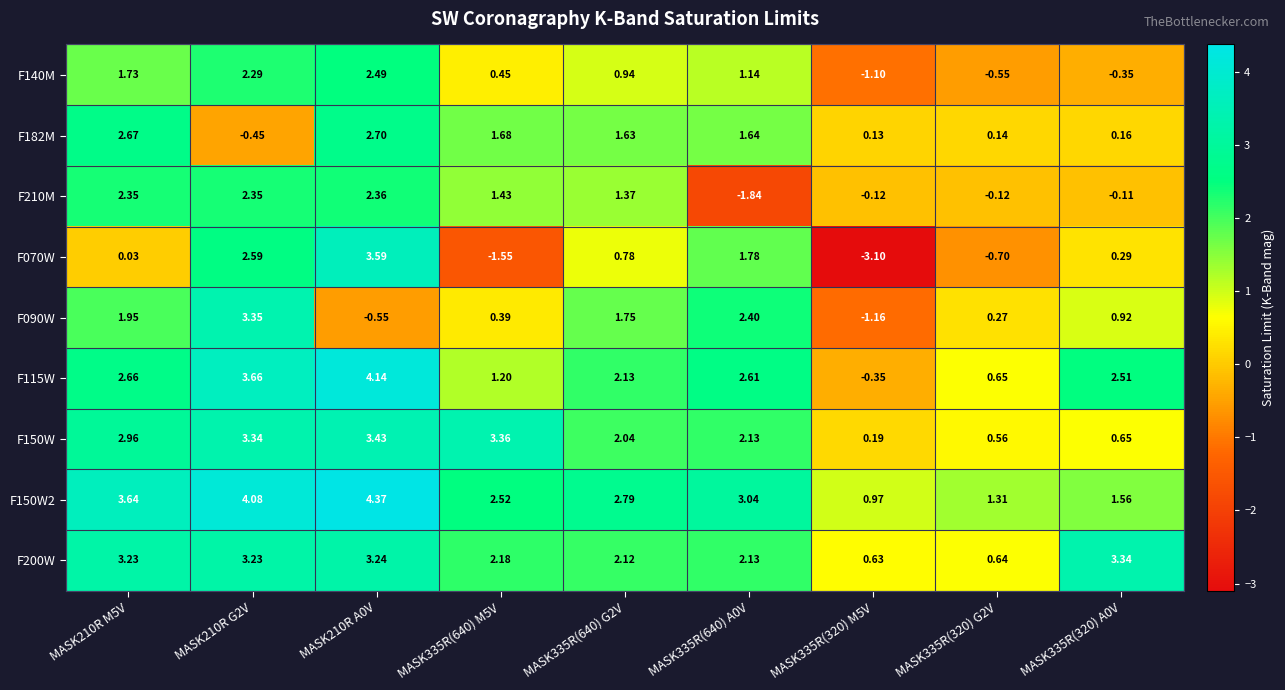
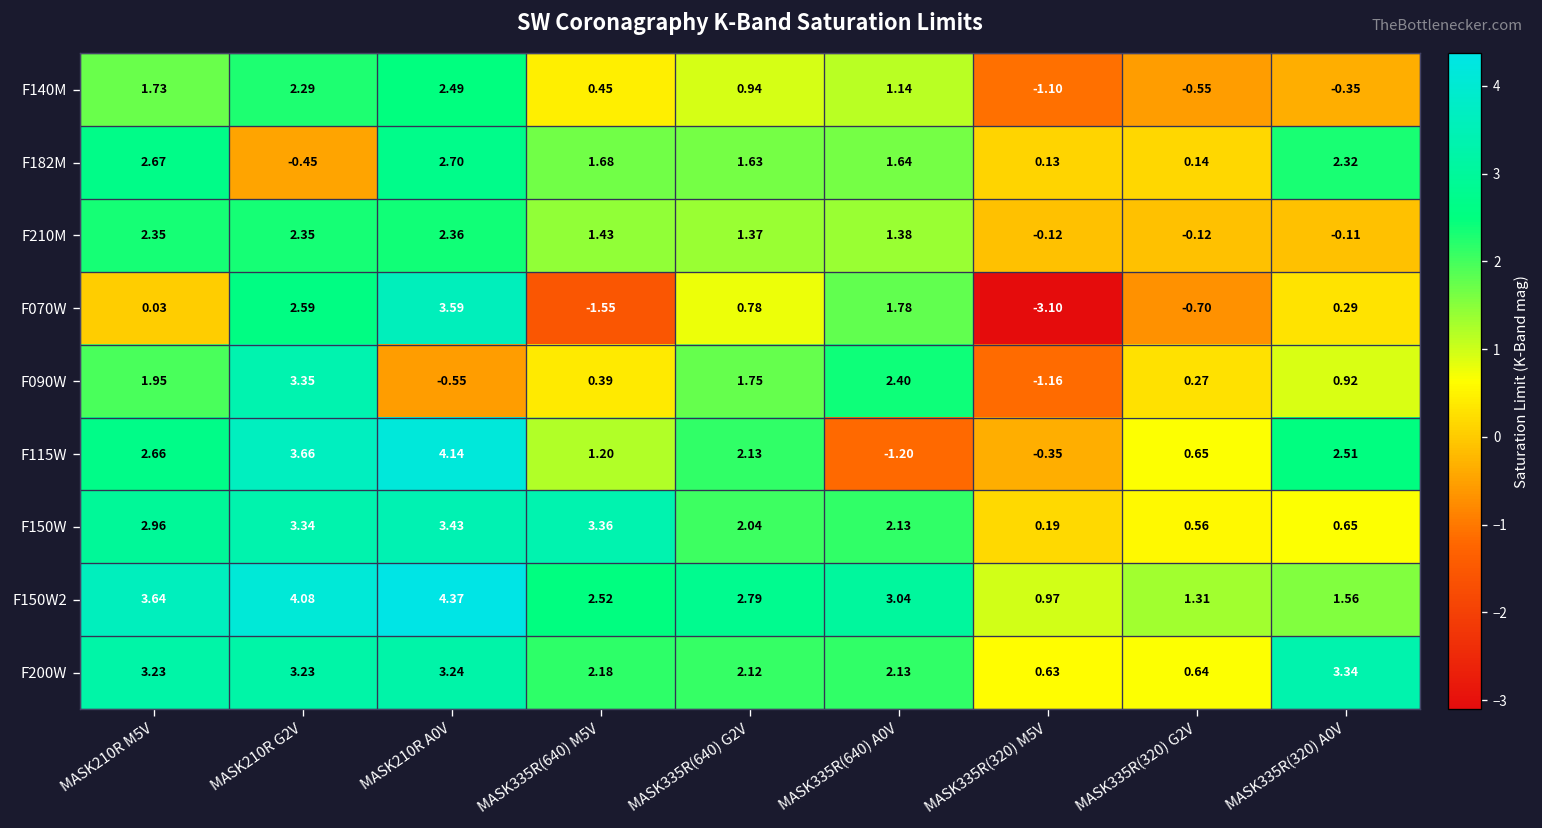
F182M, MASK335R(320) A0V: 0.16 -> 2.32
F210M, MASK335R(640) A0V: -1.84 -> 1.38
F115W, MASK335R(640) A0V: 2.61 -> -1.20
